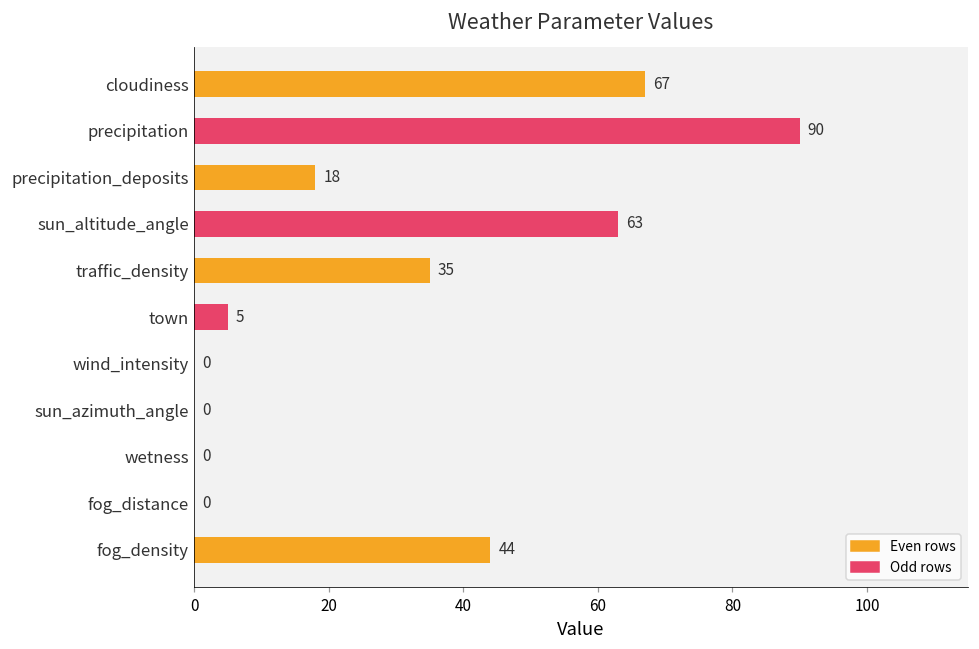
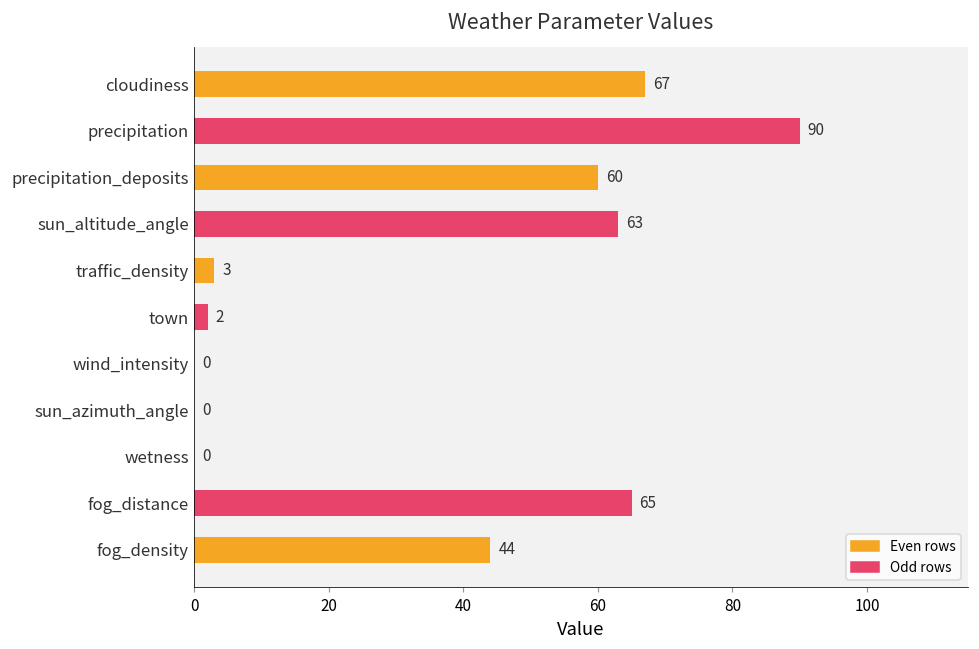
precipitation_deposits: 18 -> 60
traffic_density: 35 -> 3
town: 5 -> 2
fog_distance: 0 -> 65
